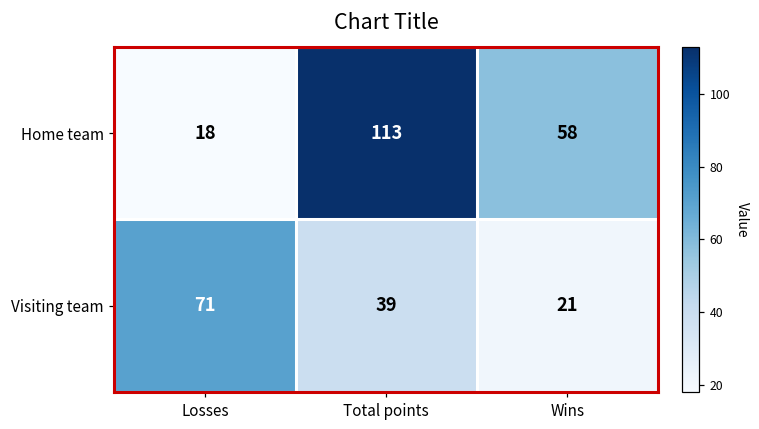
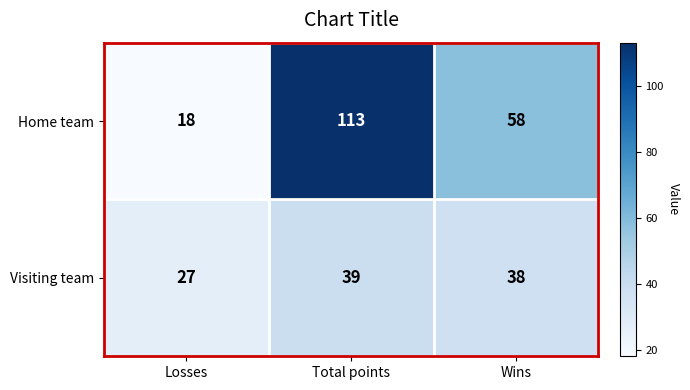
Visiting team, Losses: 71 -> 27
Visiting team, Wins: 21 -> 38
